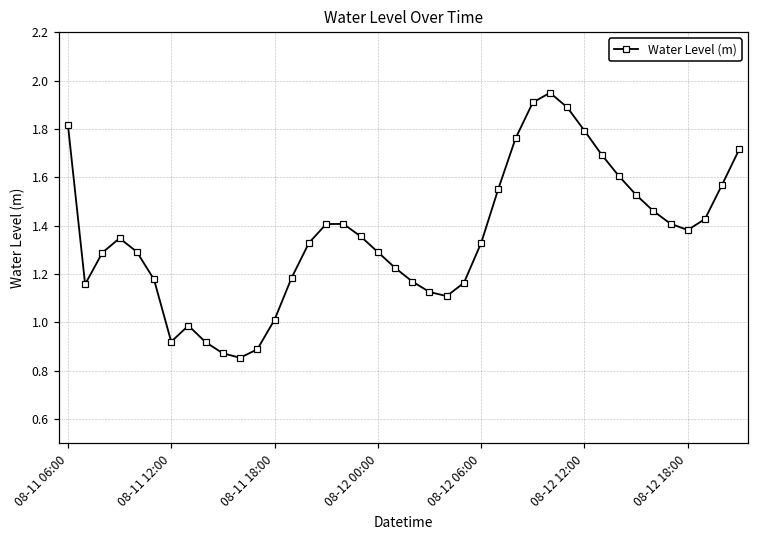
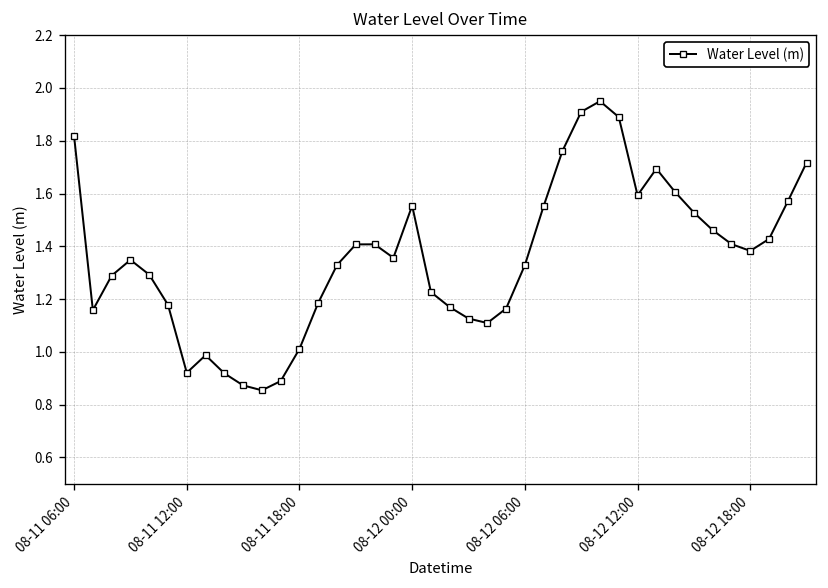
08-12 00:00: 1.29 -> 1.55
08-12 12:00: 1.79 -> 1.59
